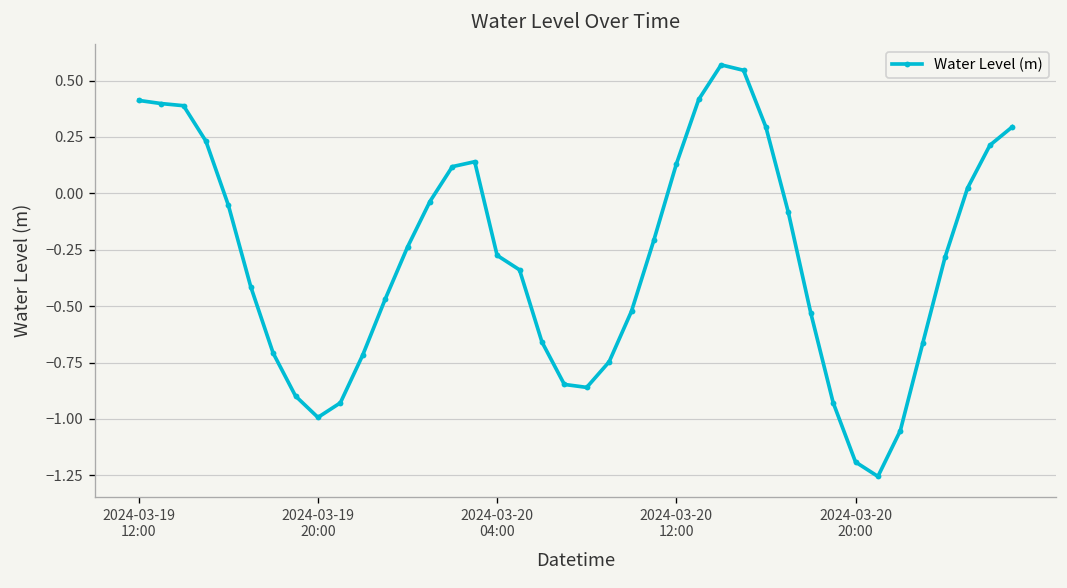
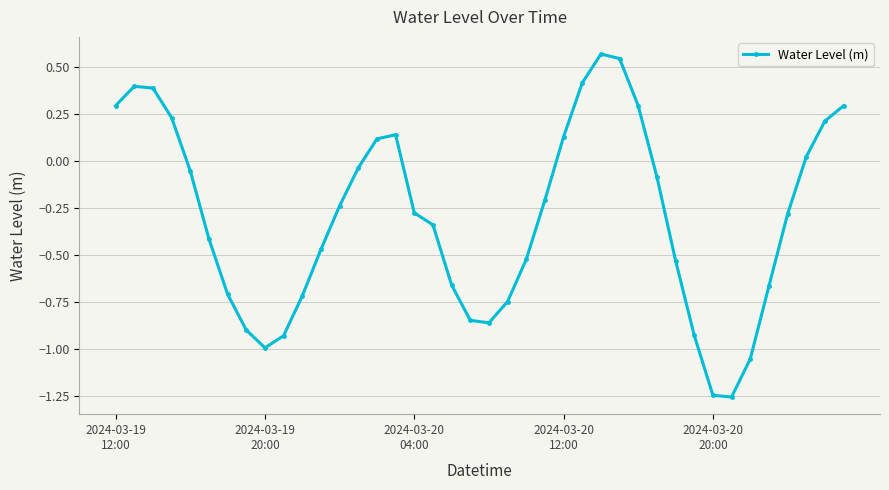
2024-03-19 12:00: 0.41 -> 0.29
2024-03-20 20:00: -1.19 -> -1.25
